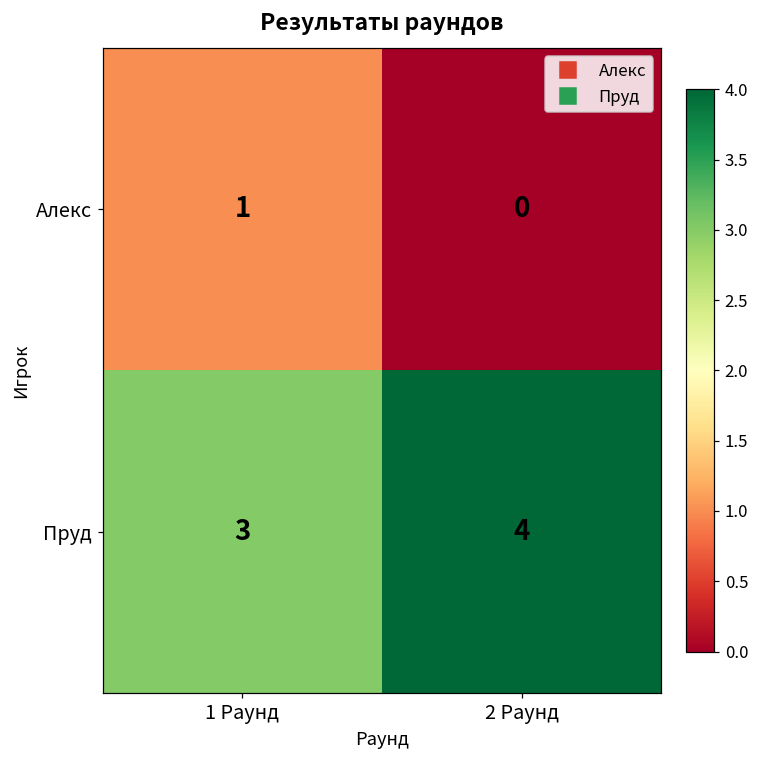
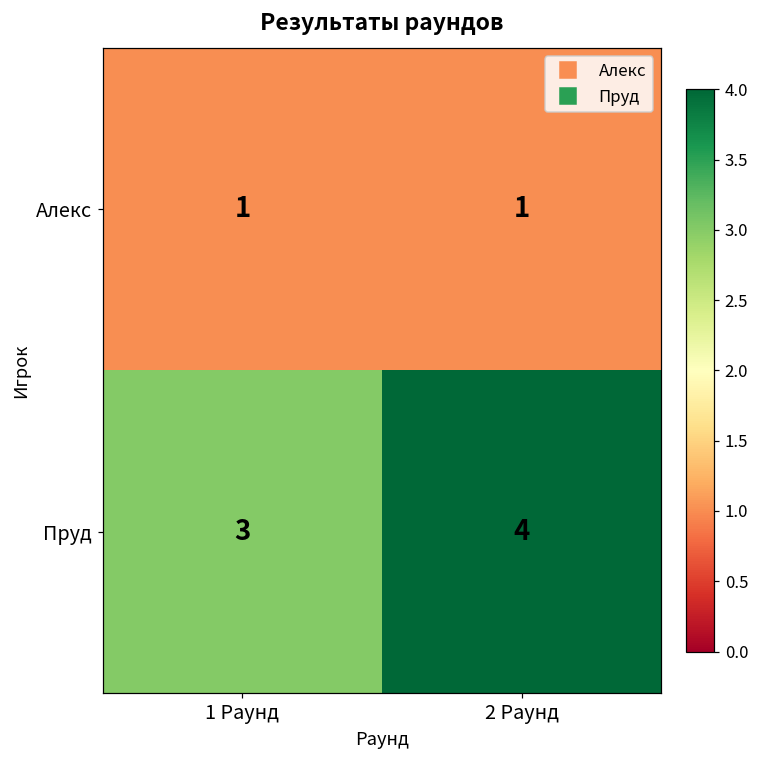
Алекс, 2 Раунд: 0 -> 1
